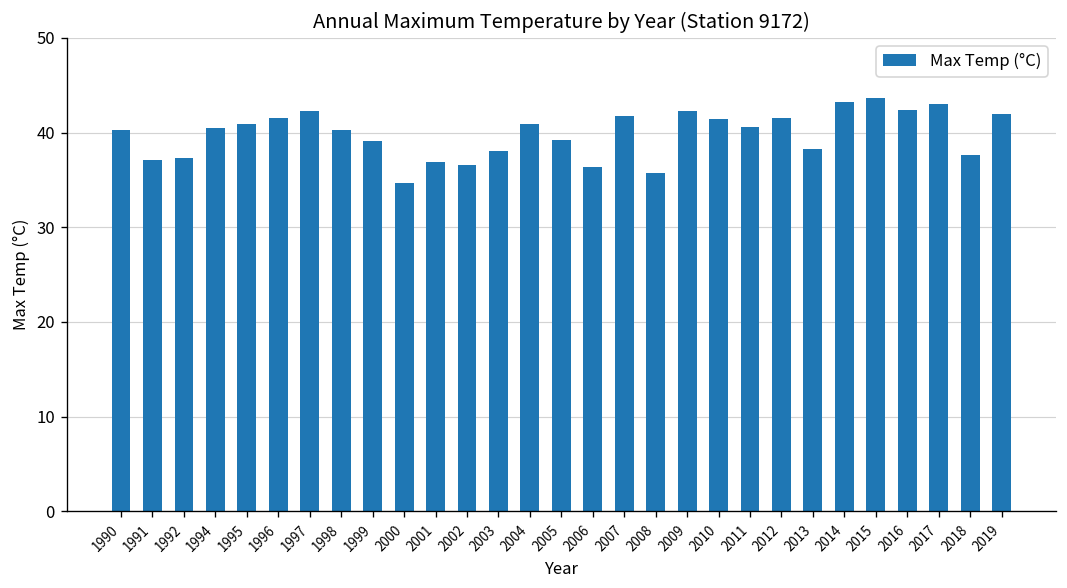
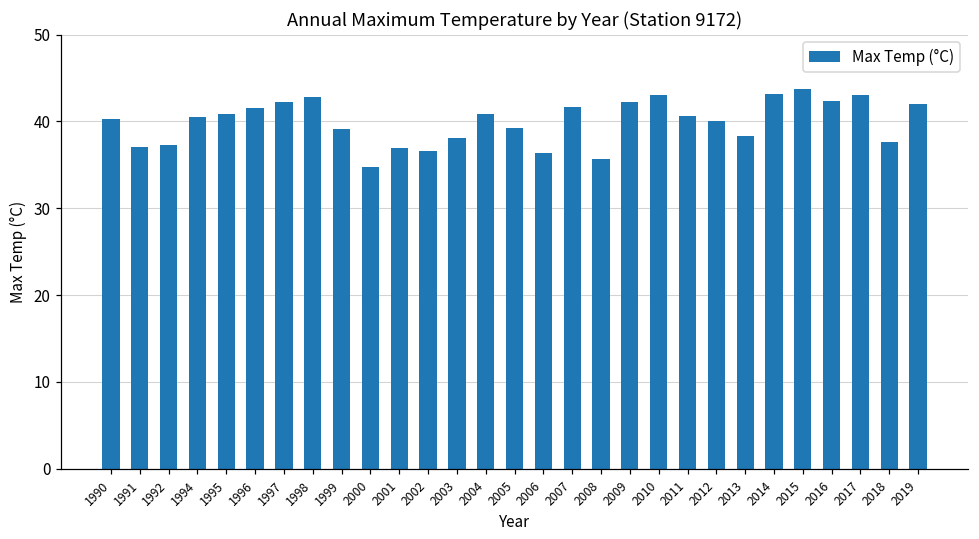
1998: 40 -> 43
2010: 41 -> 43
2012: 42 -> 40
